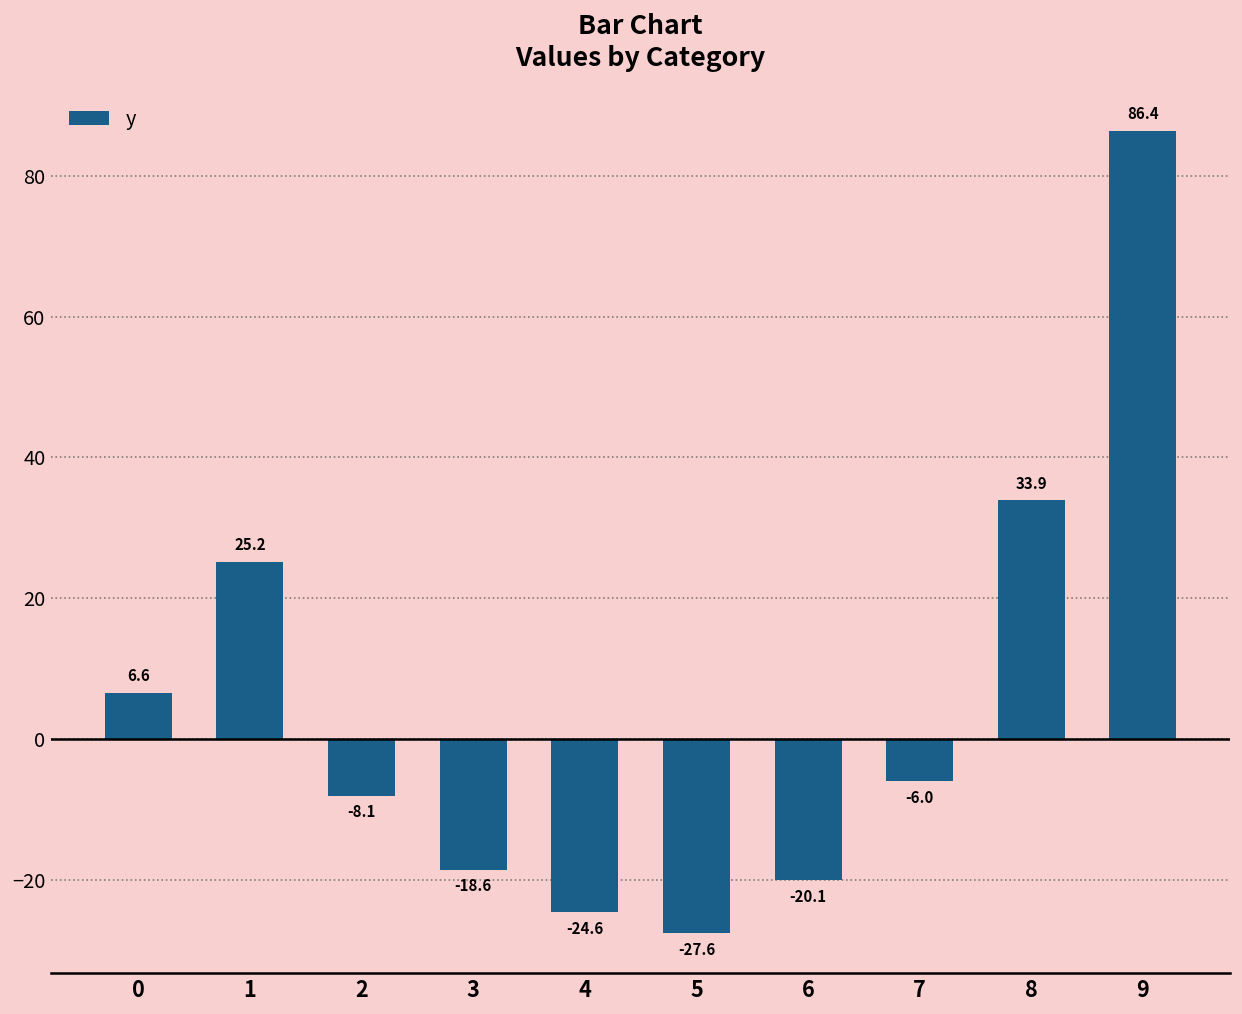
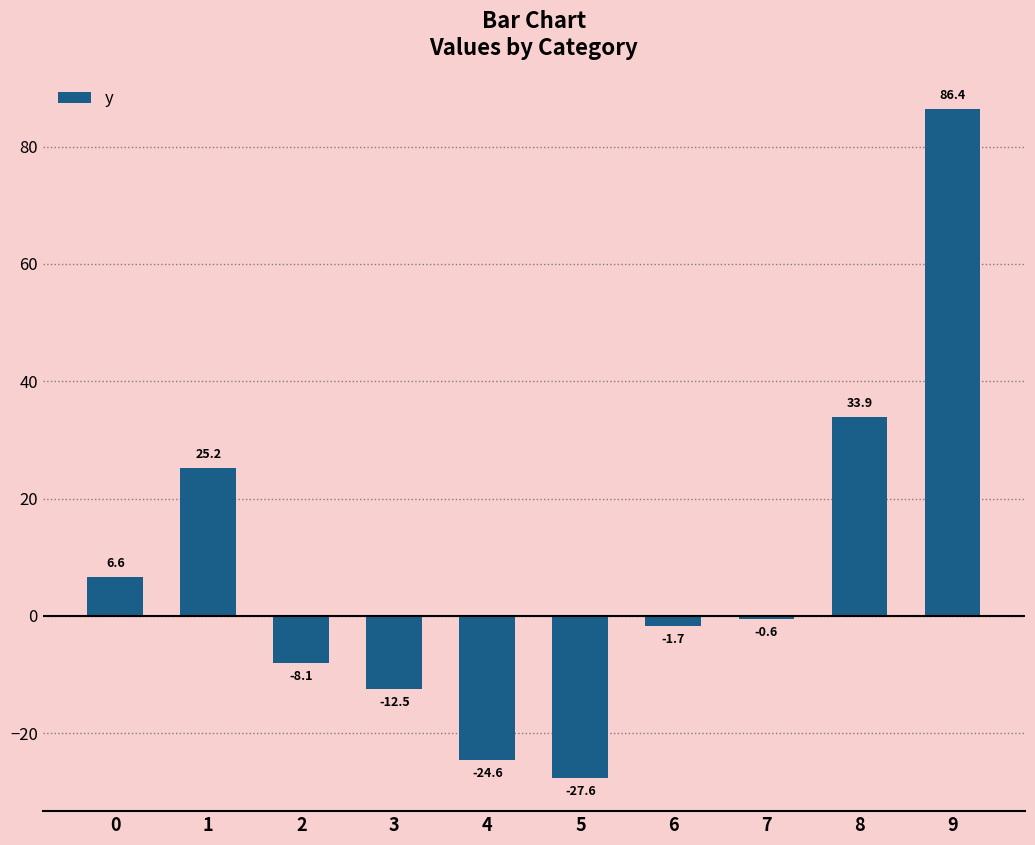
3: -18.6 -> -12.5
6: -20.1 -> -1.7
7: -6.0 -> -0.6
